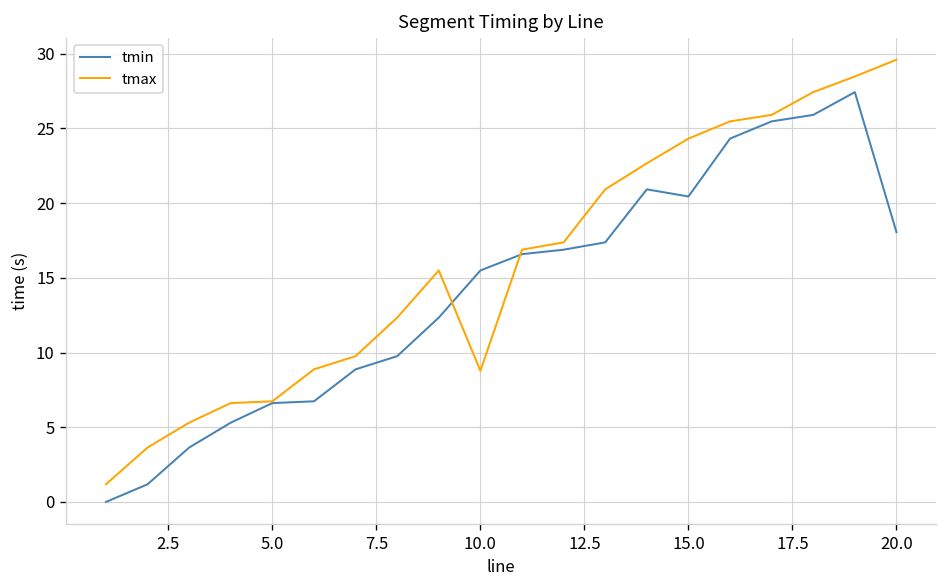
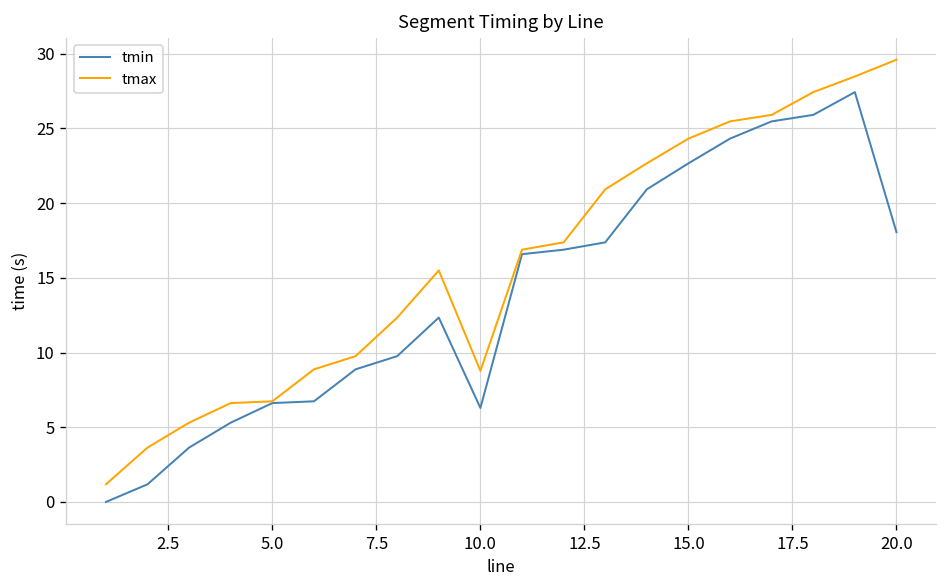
tmin, 10.0: 15.5 -> 6.3
tmin, 15.0: 20.4 -> 22.7
